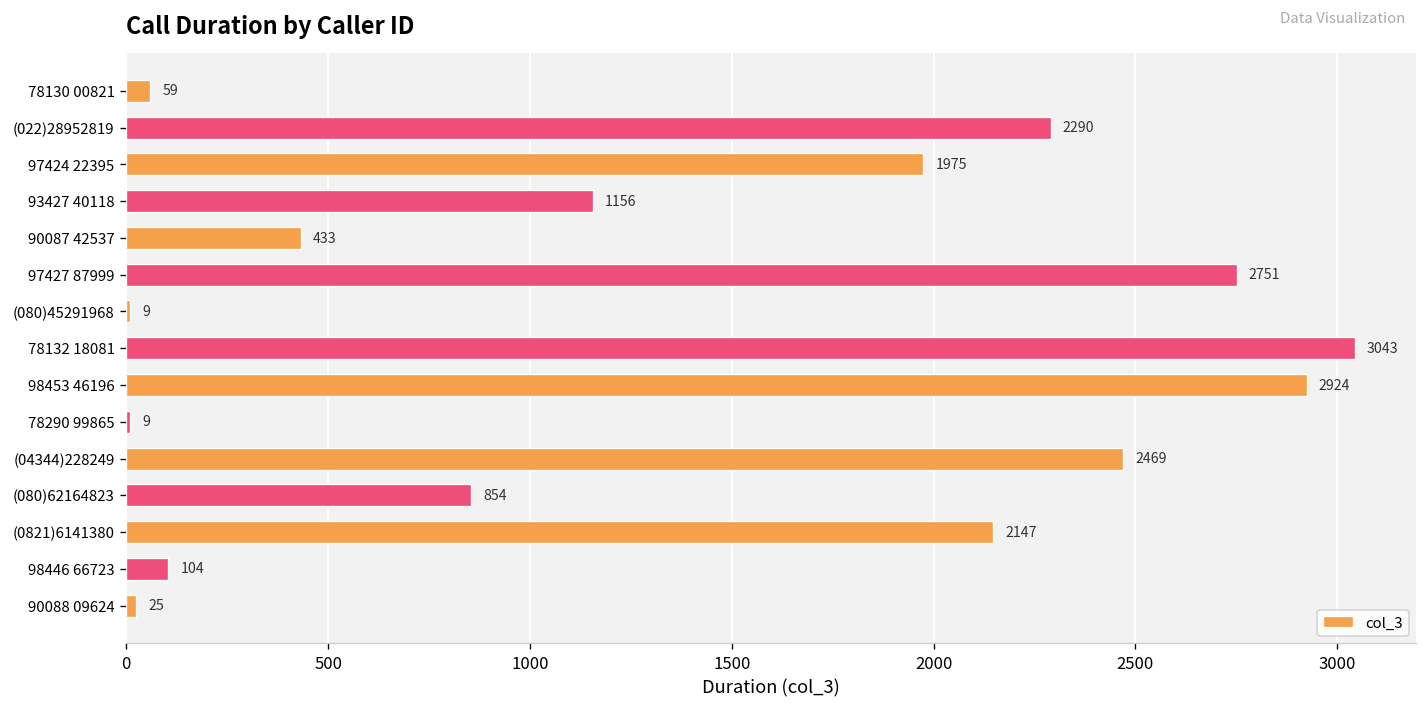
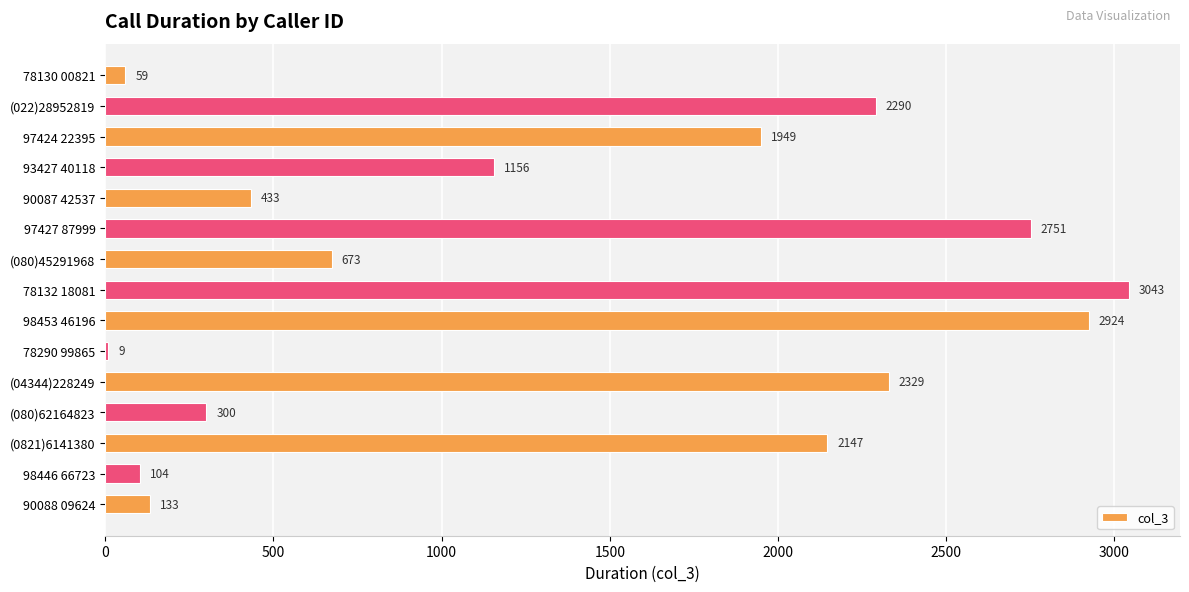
97424 22395: 1975 -> 1949
(080)45291968: 9 -> 673
(04344)228249: 2469 -> 2329
(080)62164823: 854 -> 300
90088 09624: 25 -> 133
